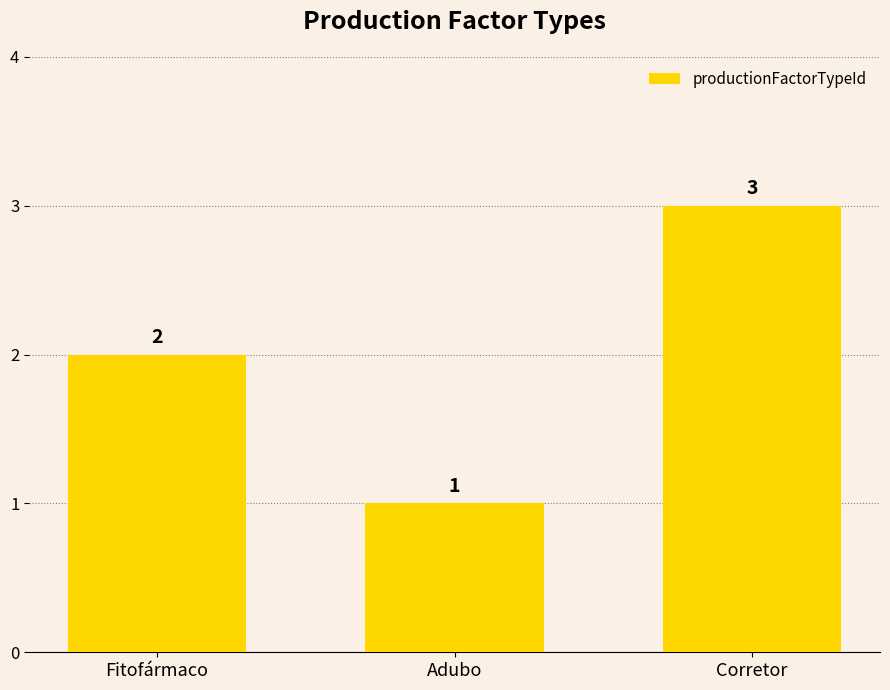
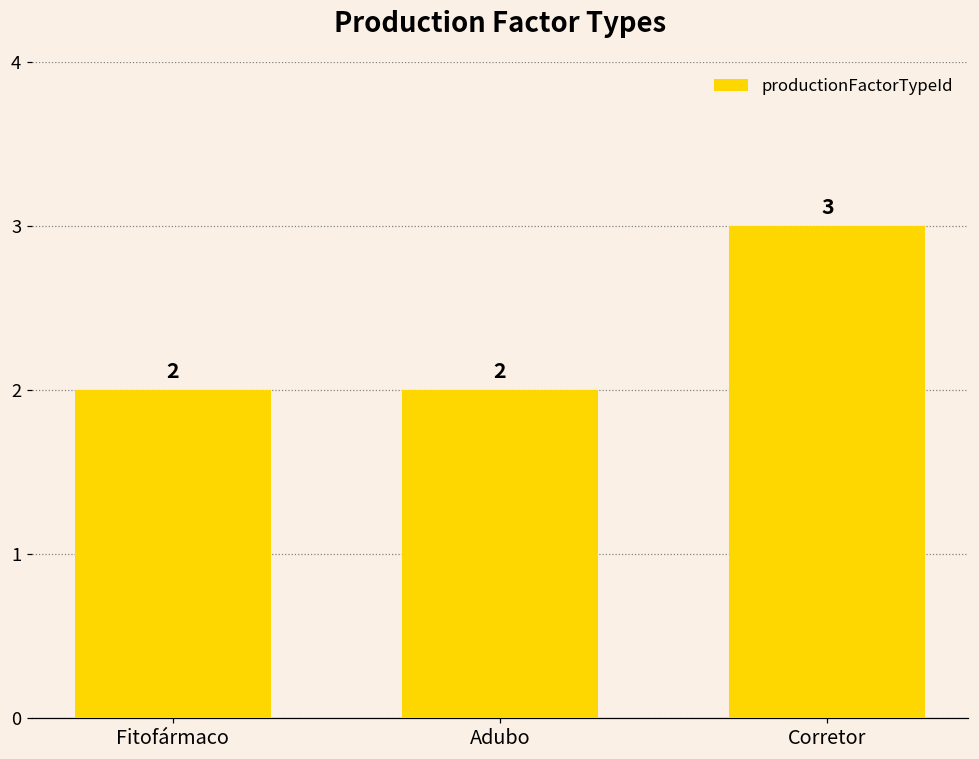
Adubo: 1 -> 2
